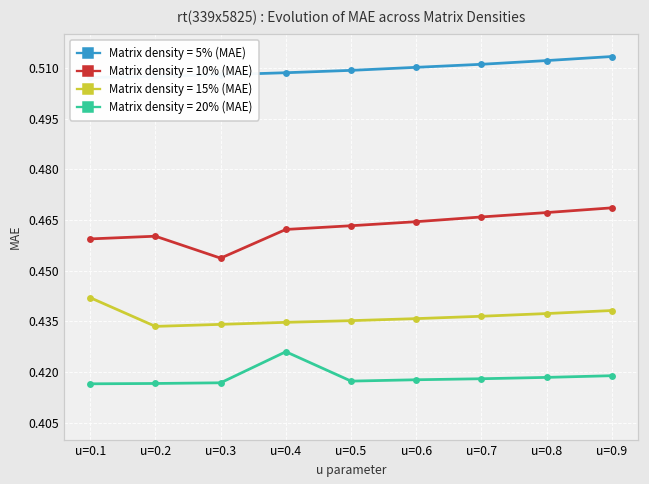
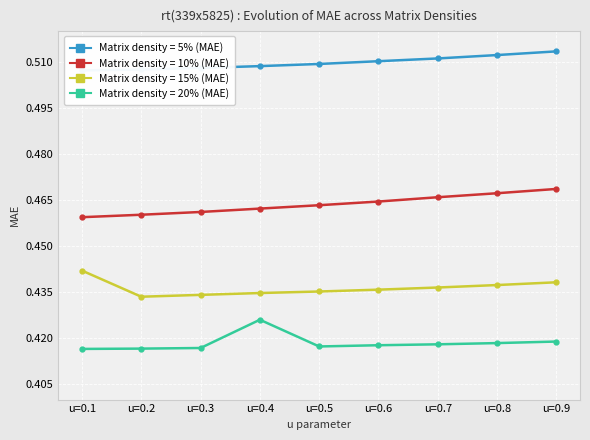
Matrix density = 10% (MAE), u=0.3: 0.454 -> 0.461
